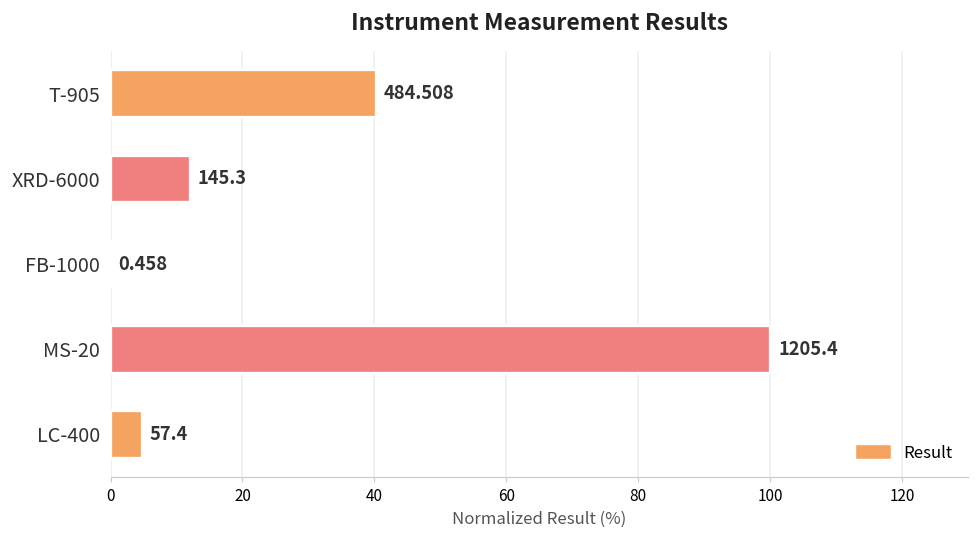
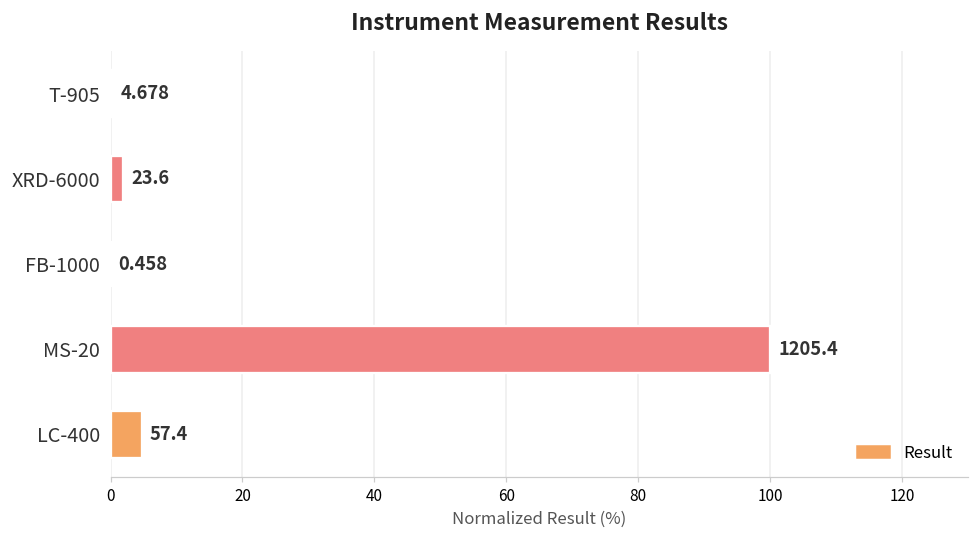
T-905: 484.508 -> 4.678
XRD-6000: 145.3 -> 23.6
